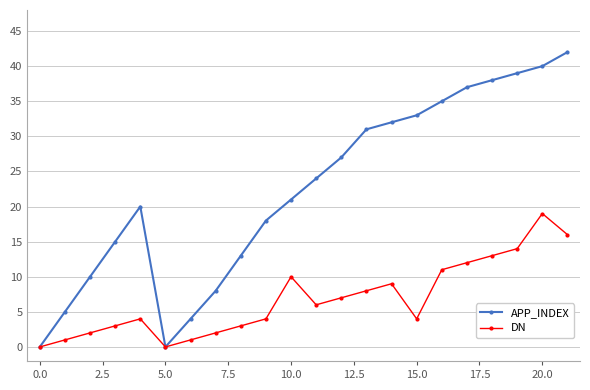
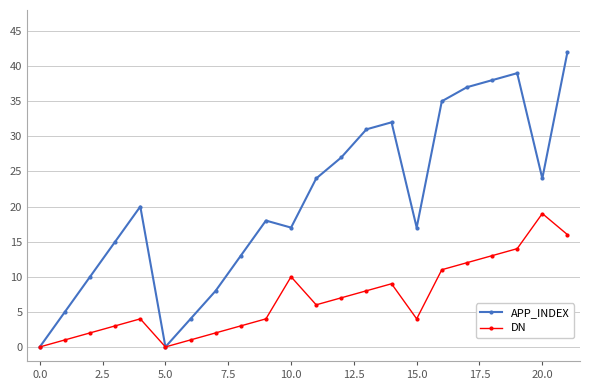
APP_INDEX, 10.0: 21 -> 17
APP_INDEX, 15.0: 33 -> 17
APP_INDEX, 20.0: 40 -> 24
